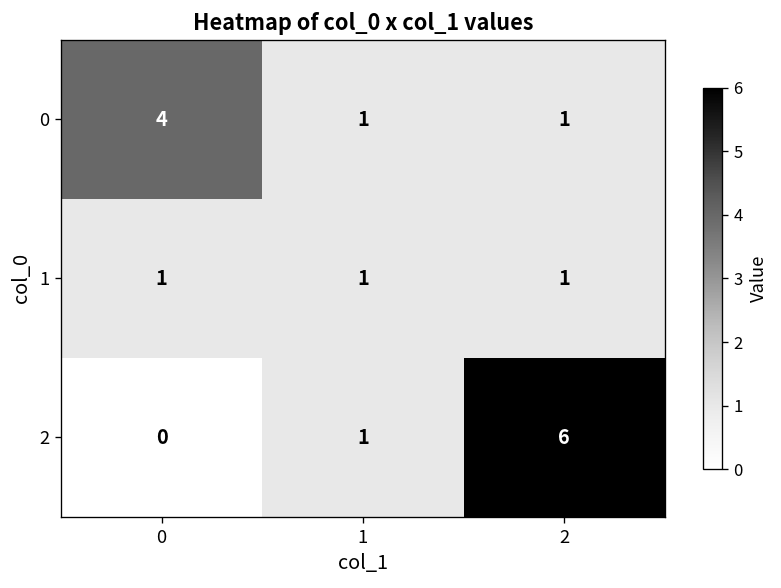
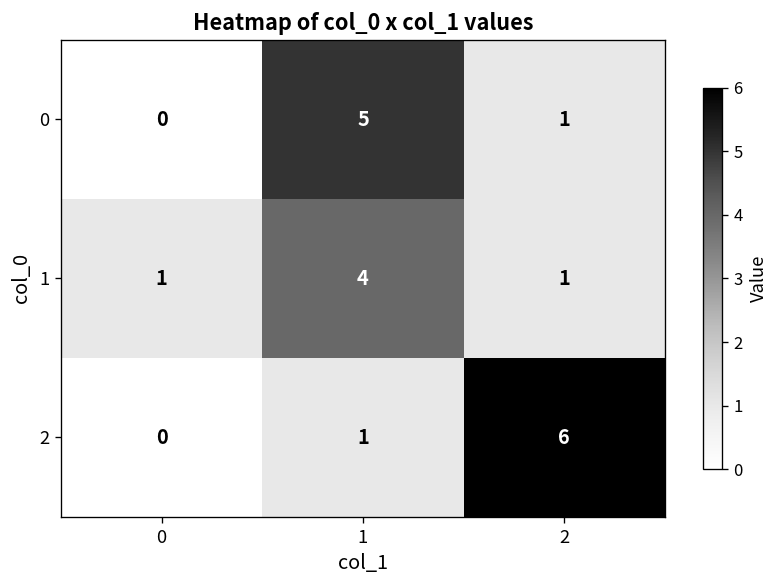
0, 0: 4 -> 0
0, 1: 1 -> 5
1, 1: 1 -> 4
